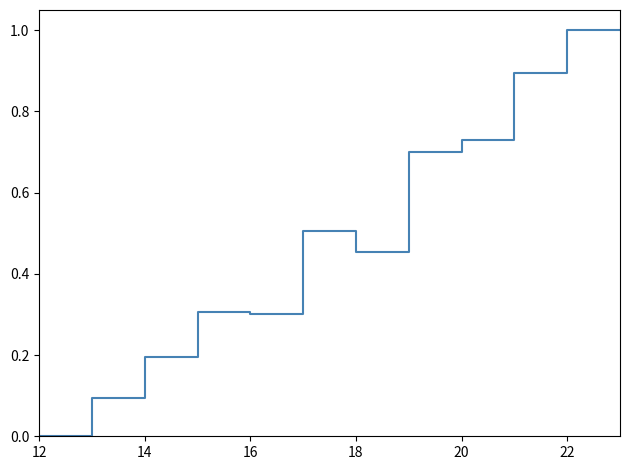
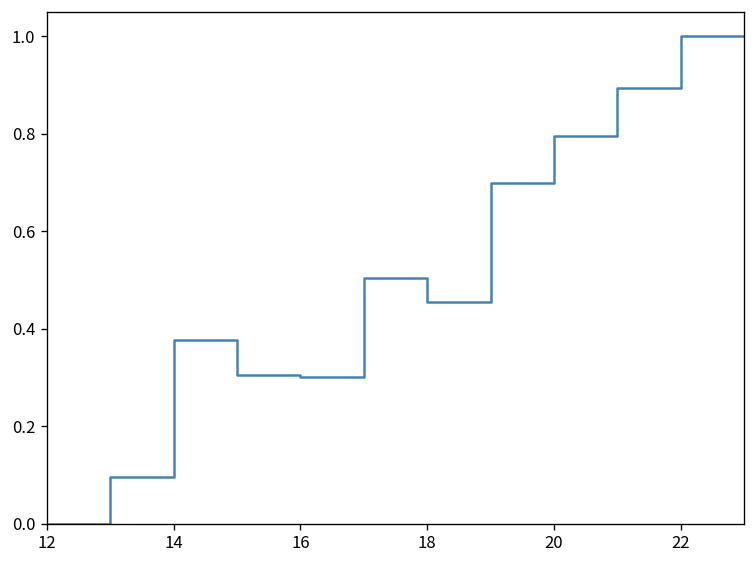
14: 0.20 -> 0.38
20: 0.73 -> 0.80
